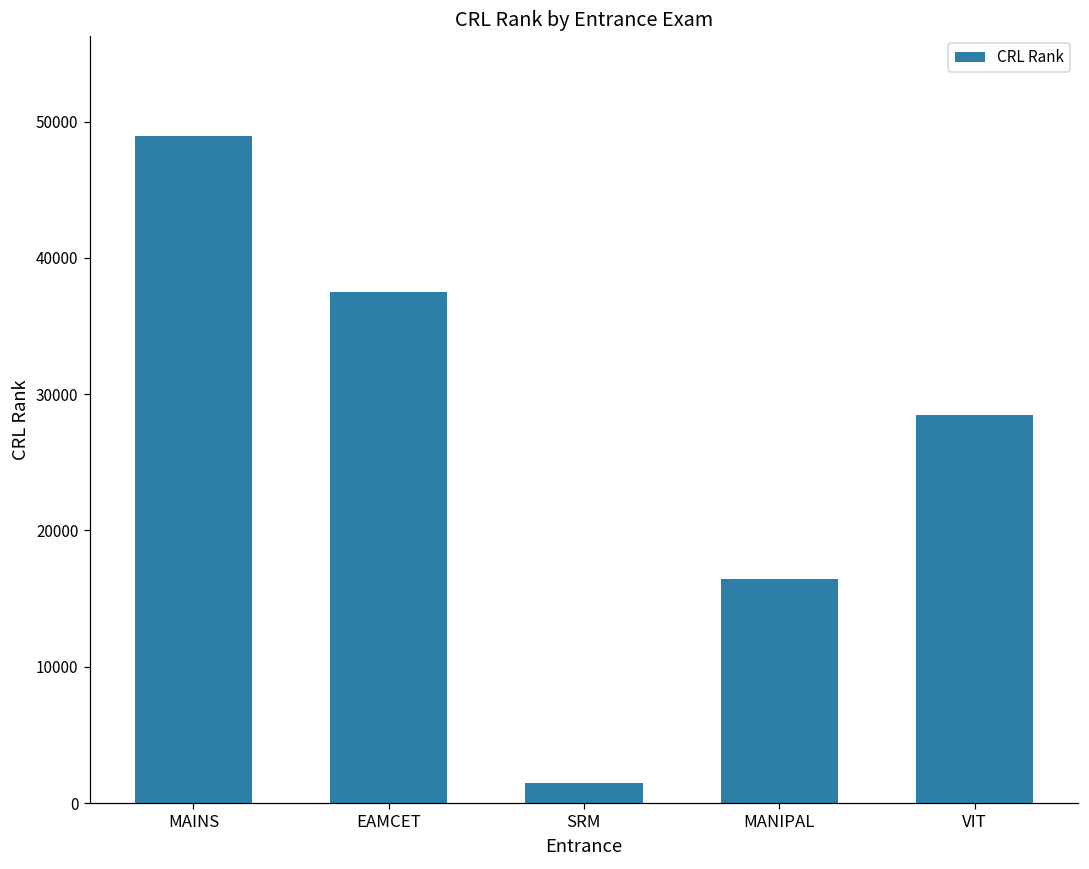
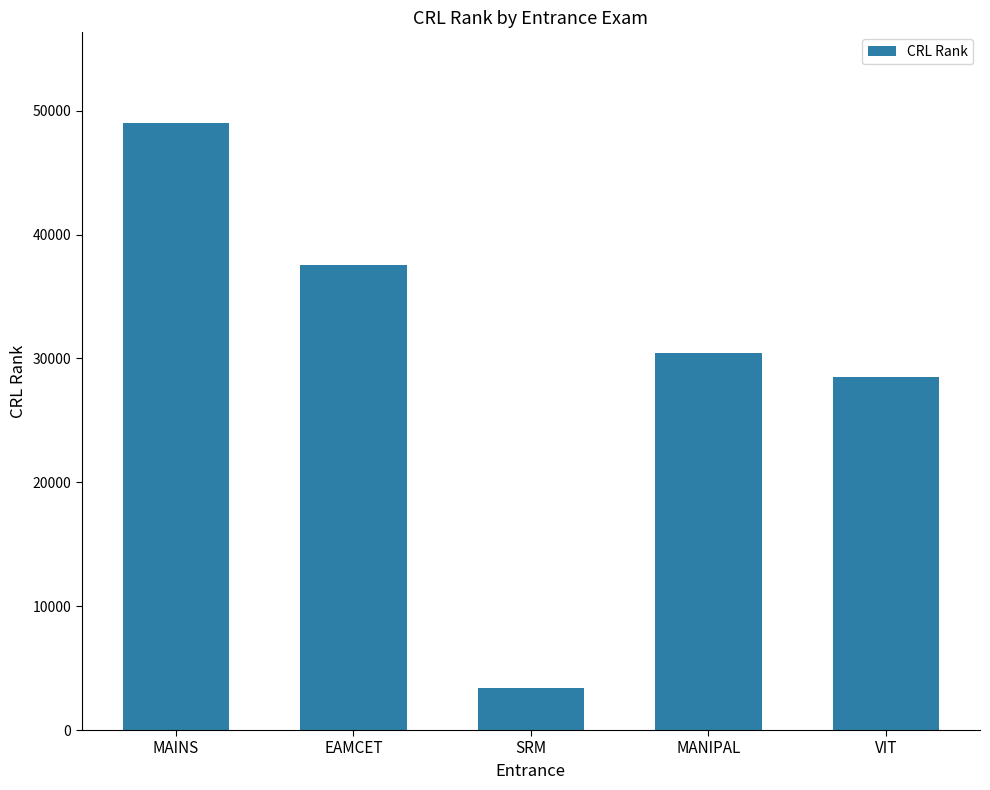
SRM: 1500 -> 3400
MANIPAL: 16500 -> 30400
